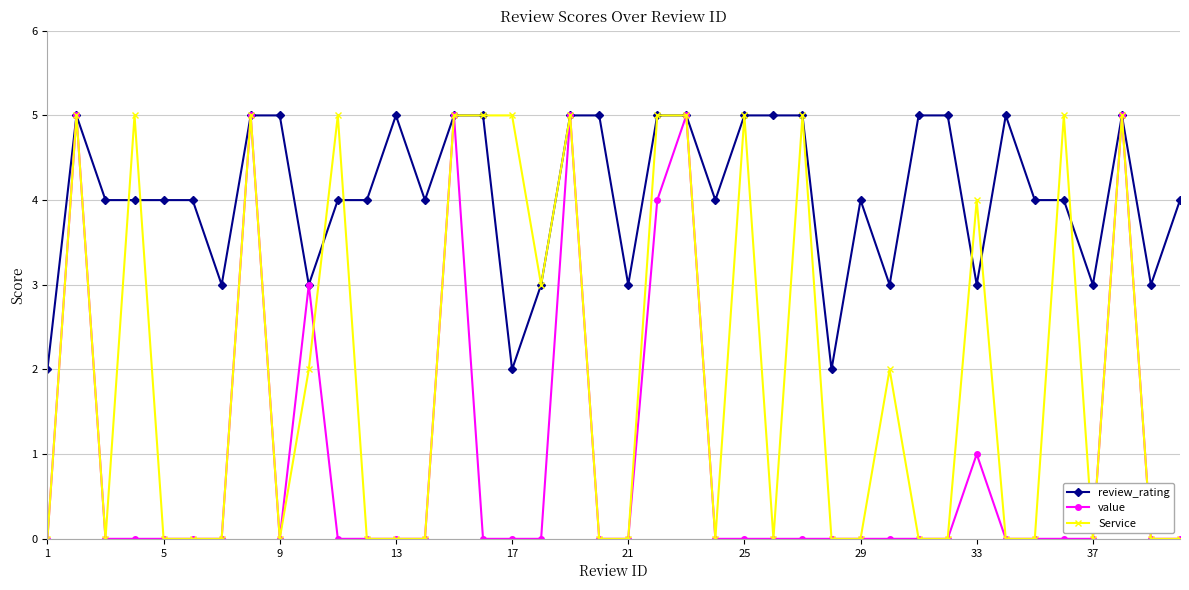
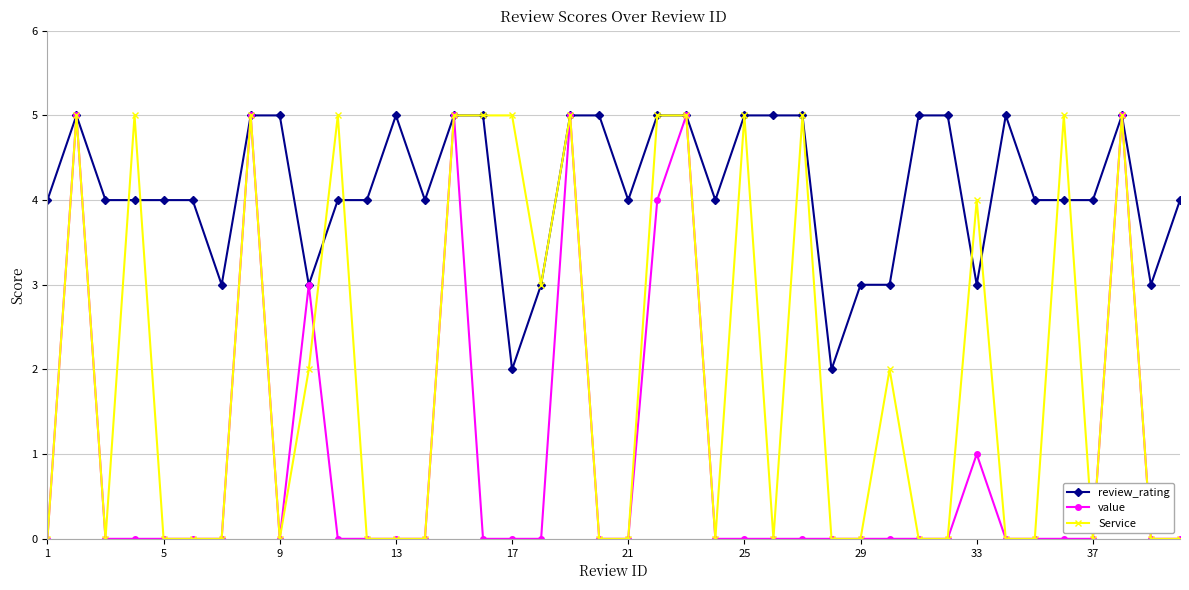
review_rating, 1: 2 -> 4
review_rating, 21: 3 -> 4
review_rating, 29: 4 -> 3
review_rating, 37: 3 -> 4
